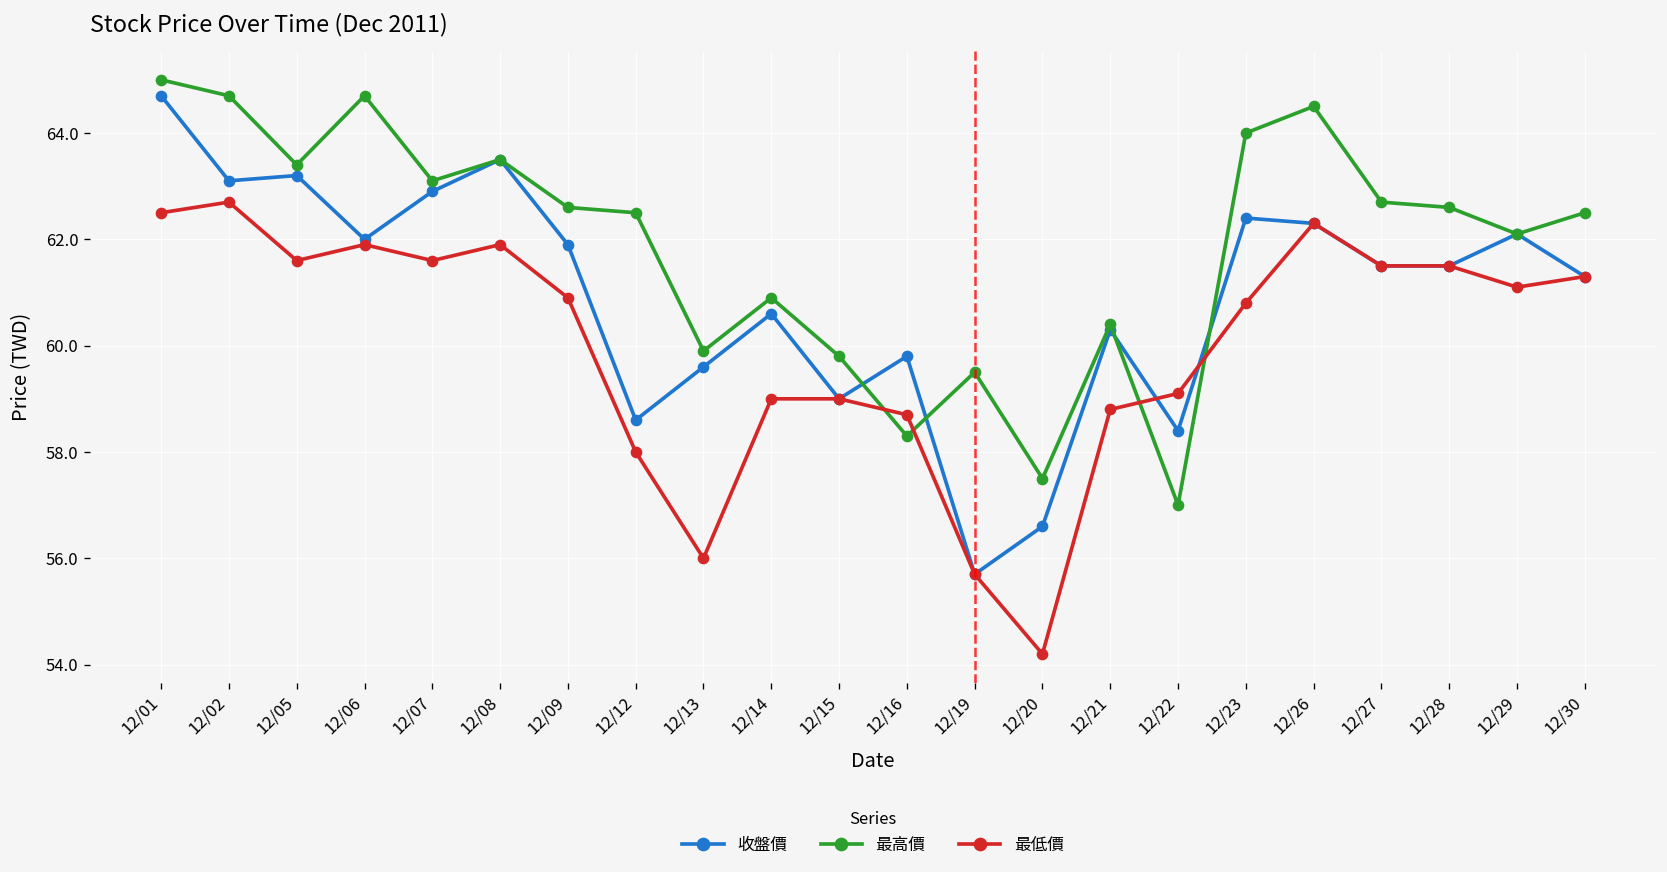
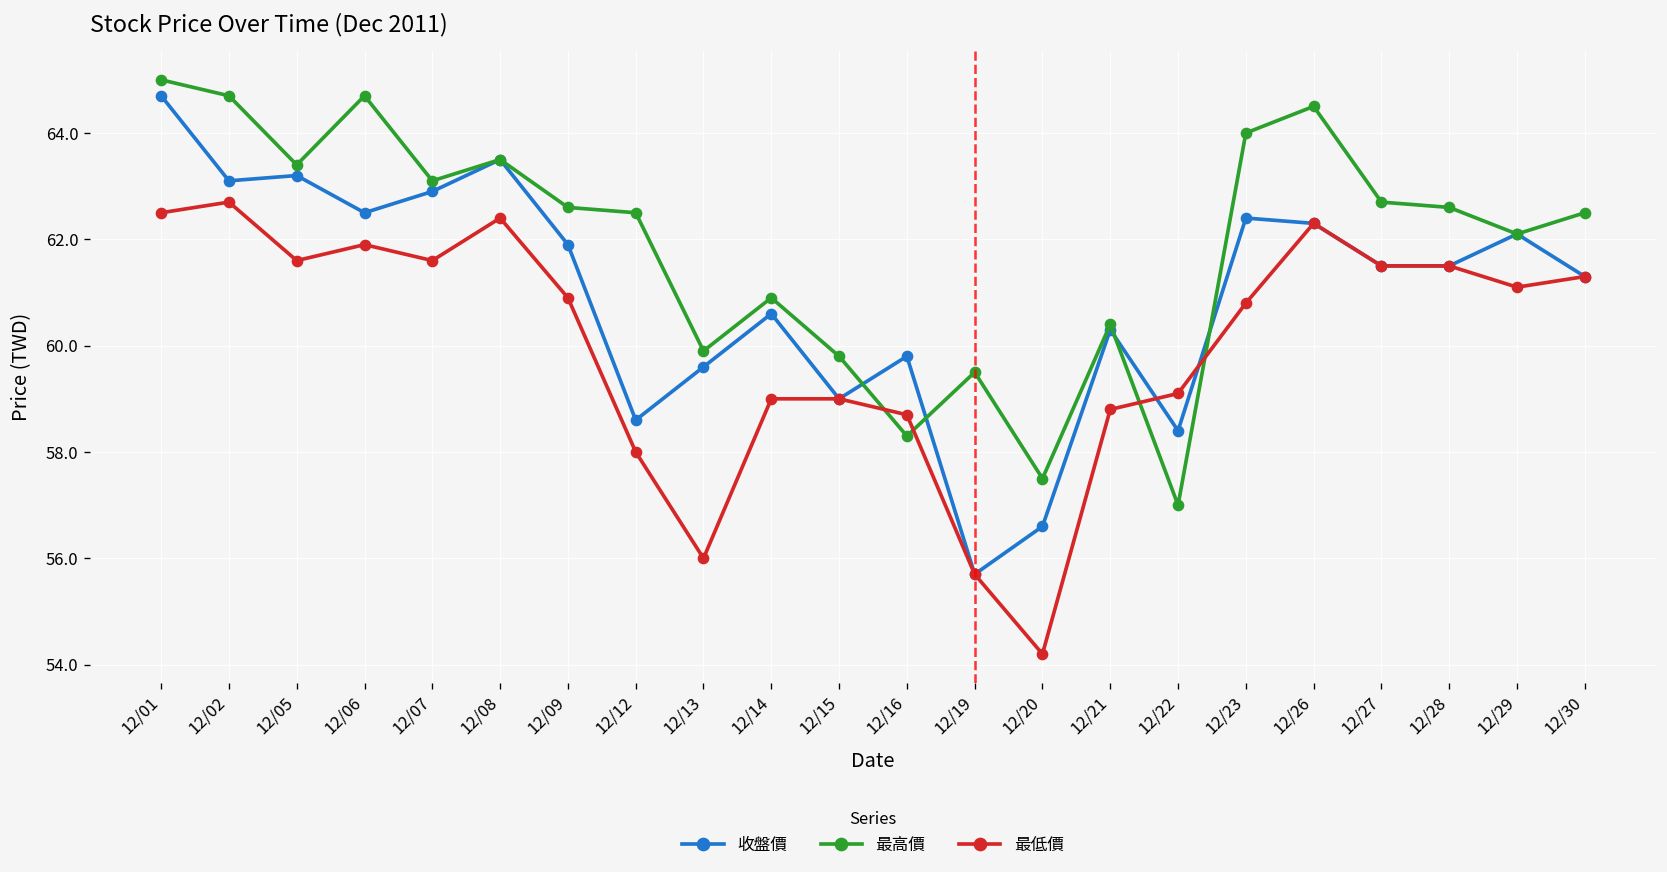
收盤價, 12/06: 62.0 -> 62.5
最低價, 12/08: 61.9 -> 62.4
